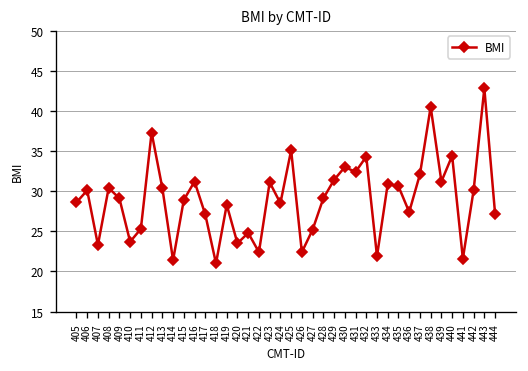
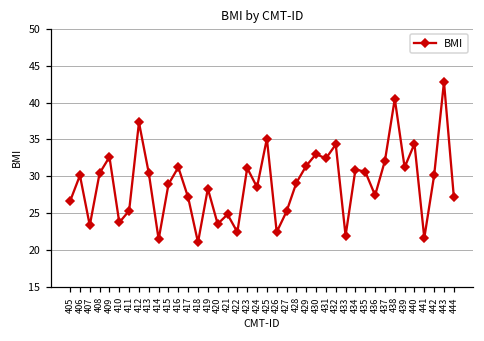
405: 29 -> 27
409: 29 -> 33
